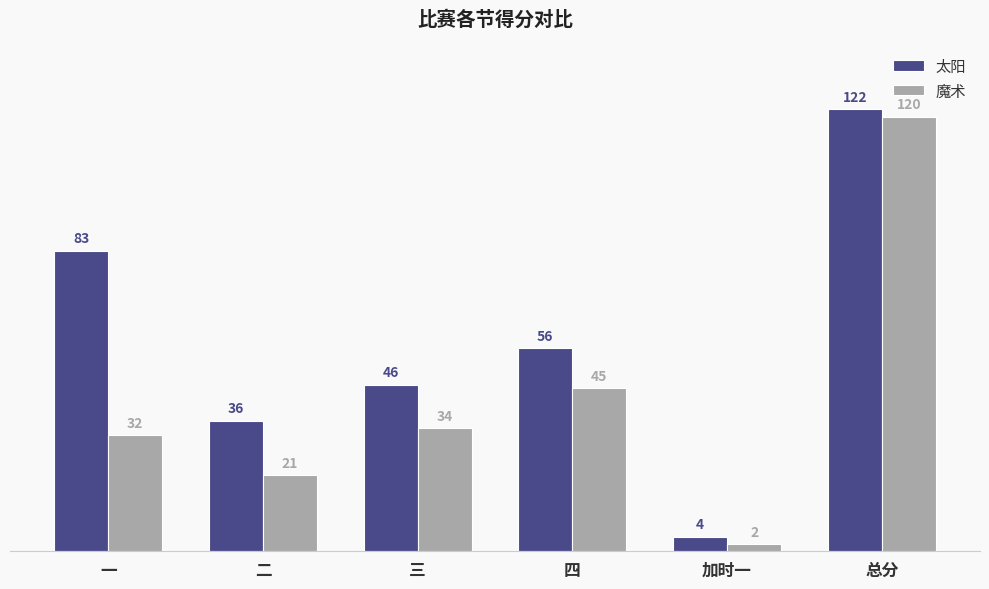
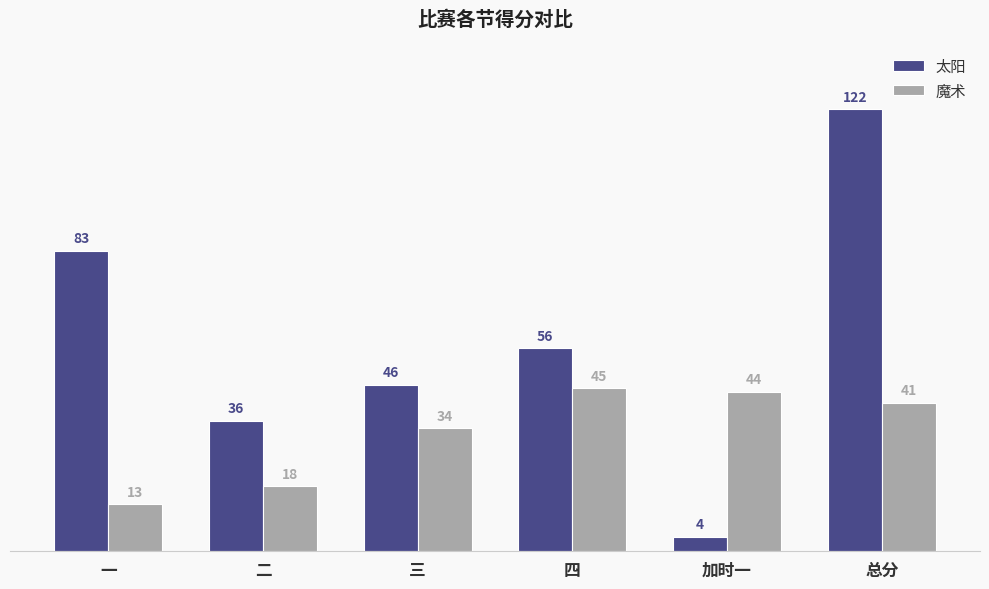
魔术, 一: 32 -> 13
魔术, 二: 21 -> 18
魔术, 加时一: 2 -> 44
魔术, 总分: 120 -> 41
